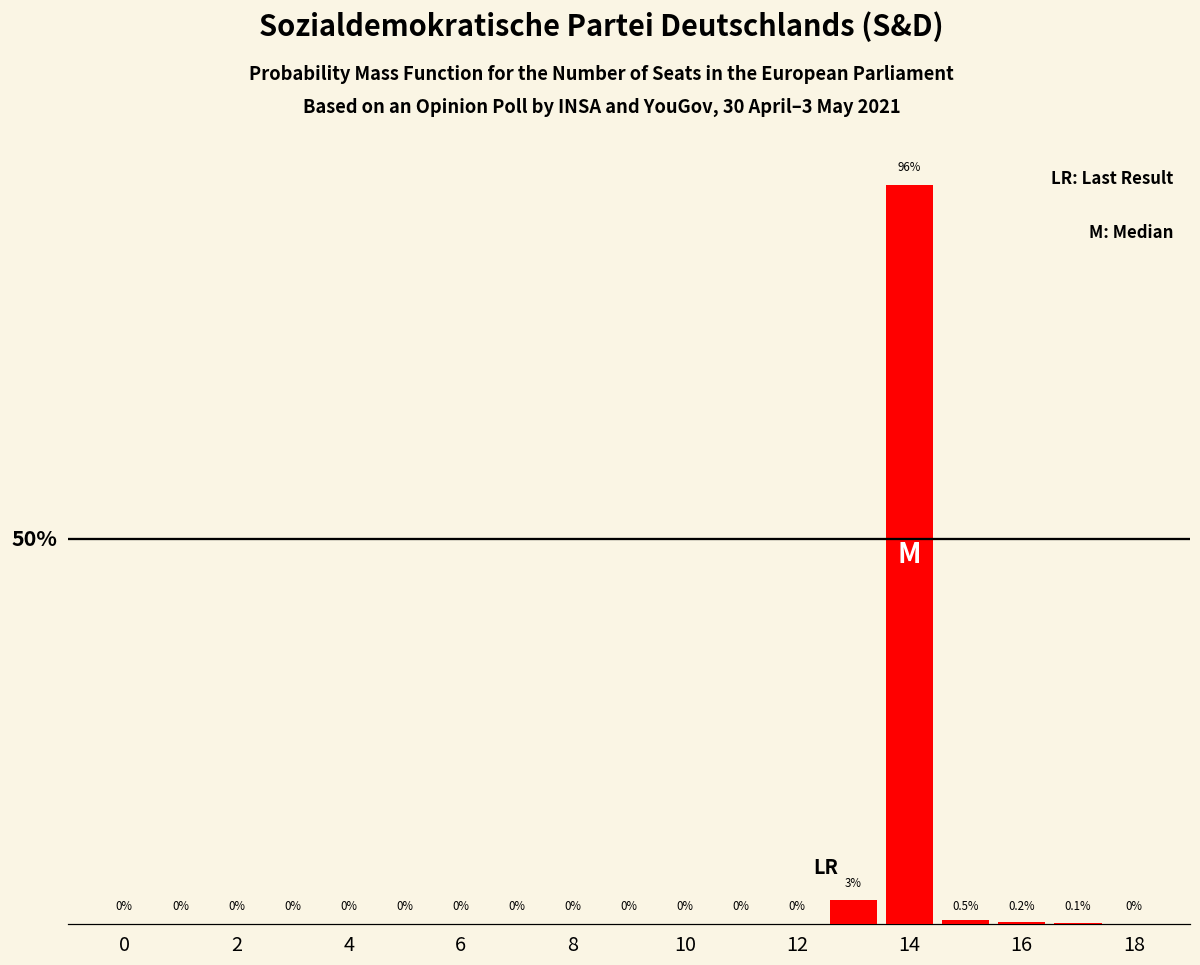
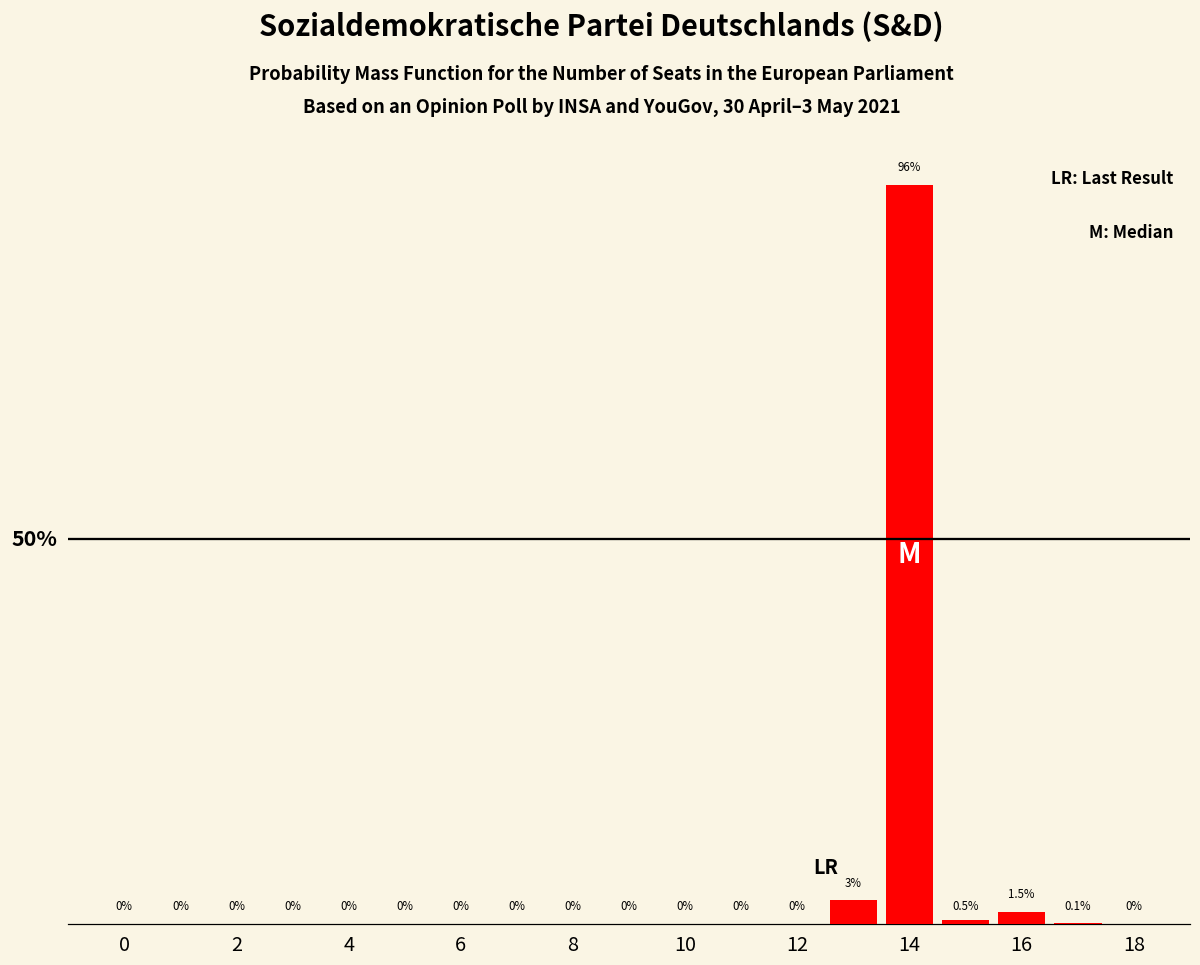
16: 0.2% -> 1.5%
